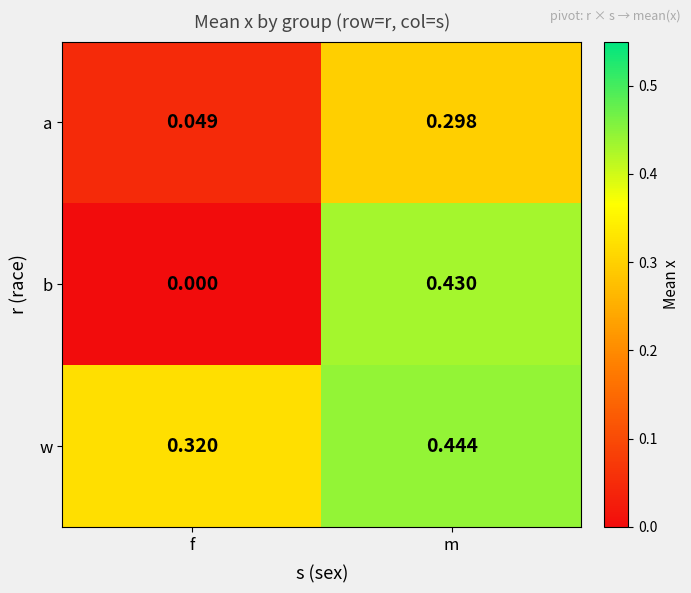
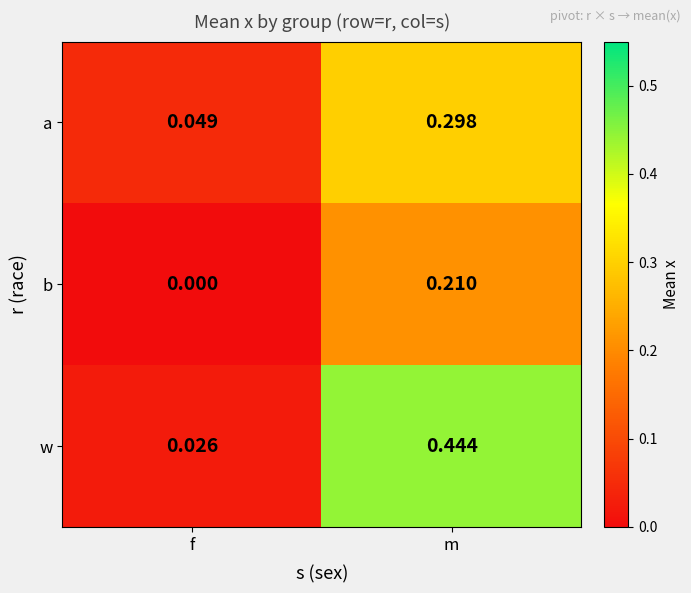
b, m: 0.430 -> 0.210
w, f: 0.320 -> 0.026
